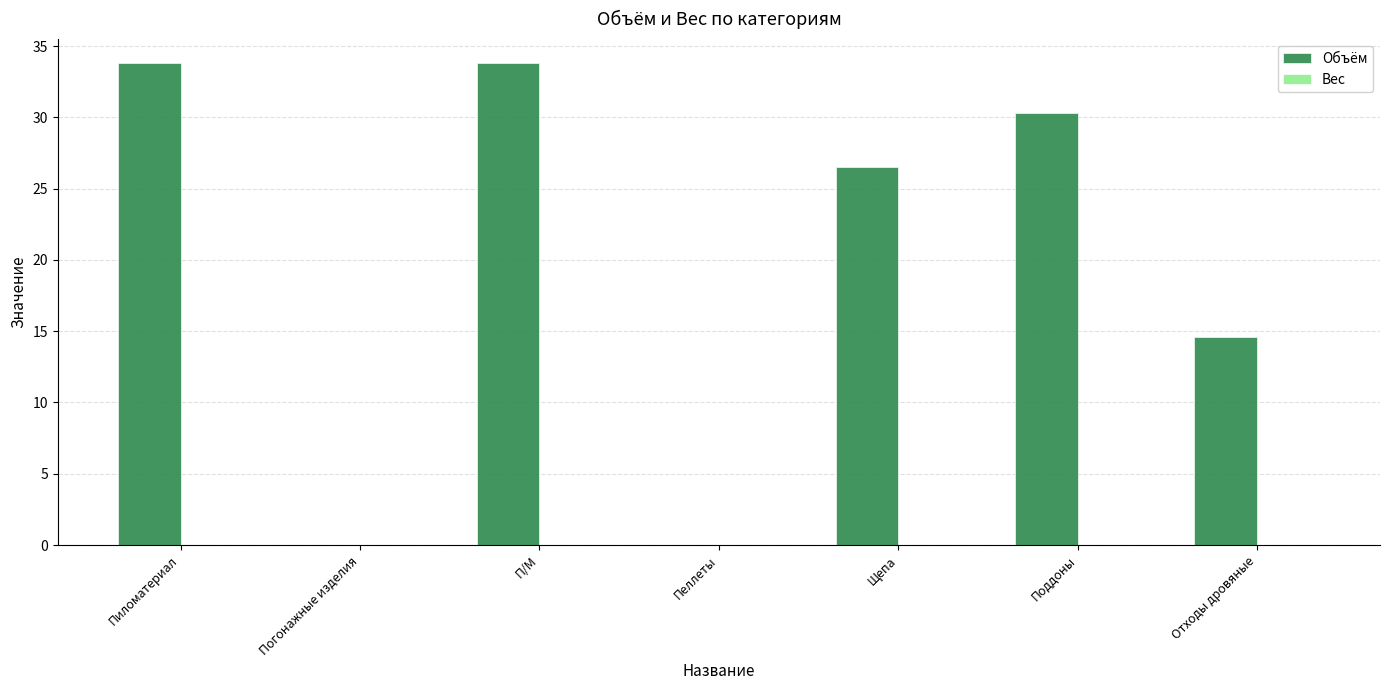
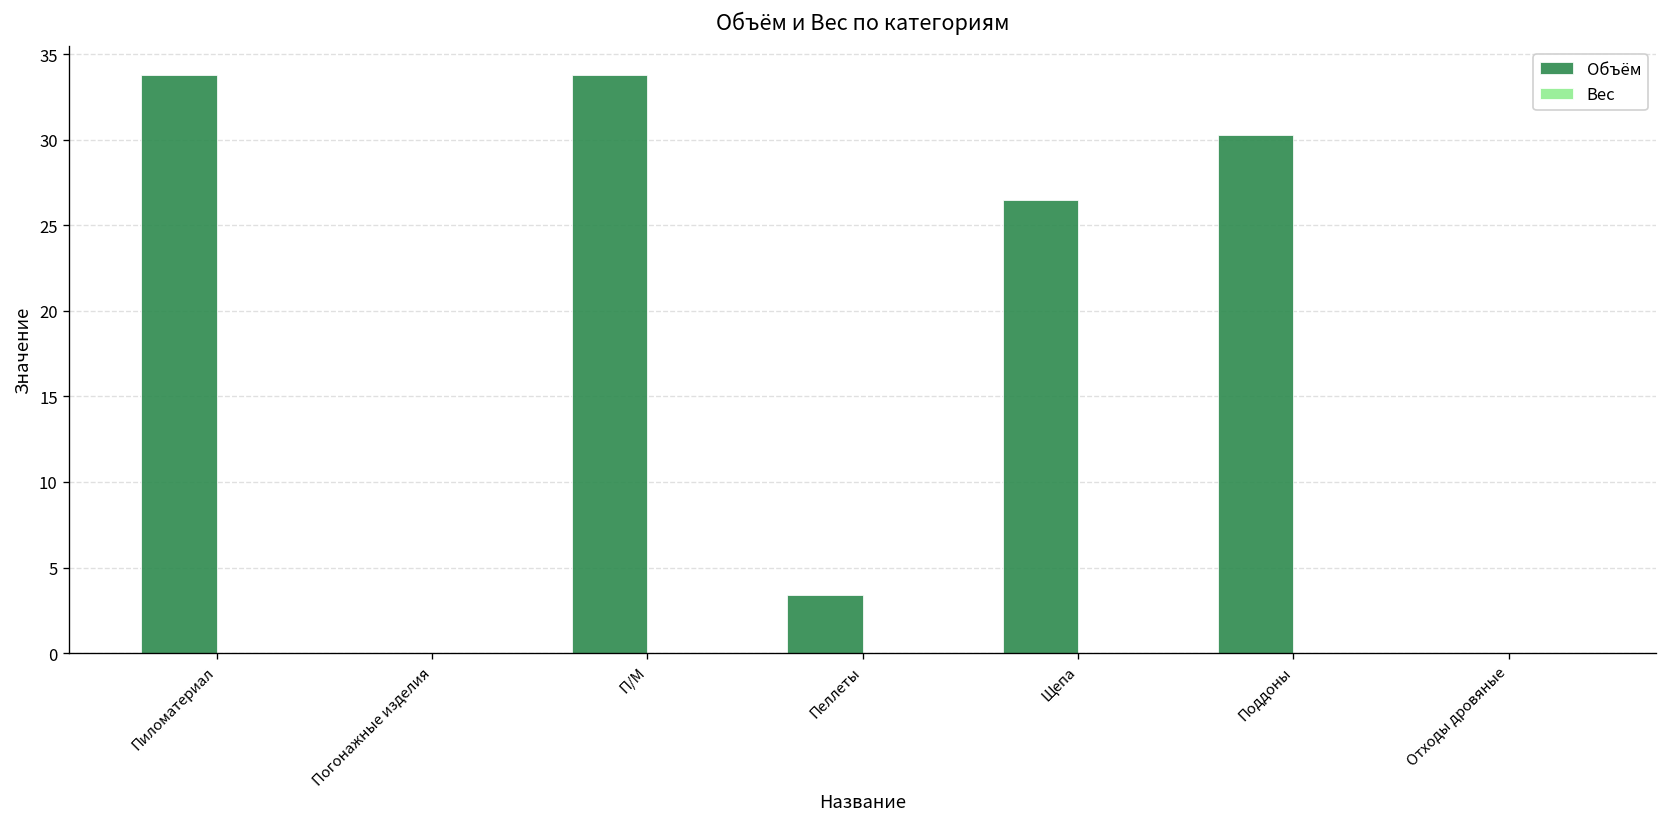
Объём, Пеллеты: 0.0 -> 3.4
Объём, Отходы дровяные: 14.6 -> 0.0
